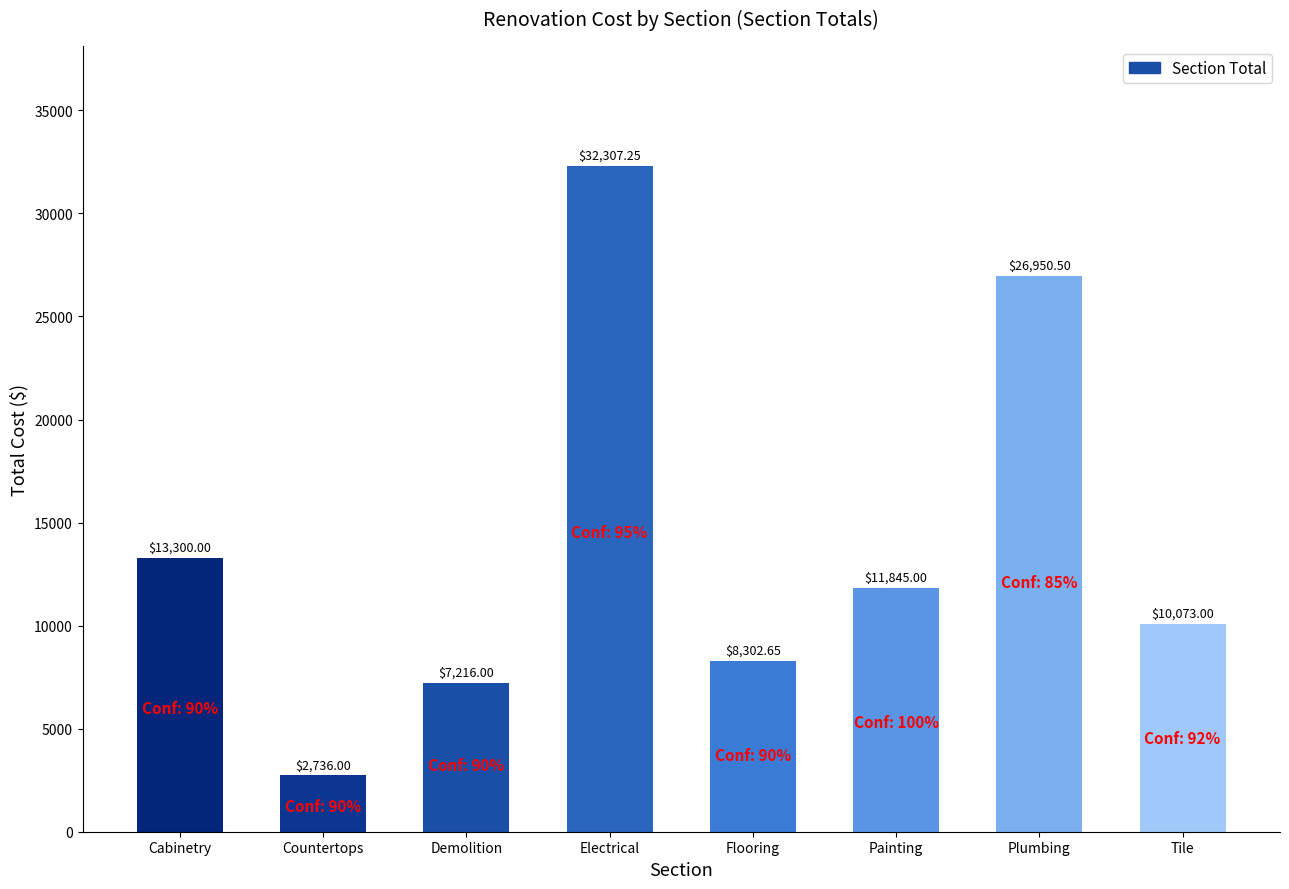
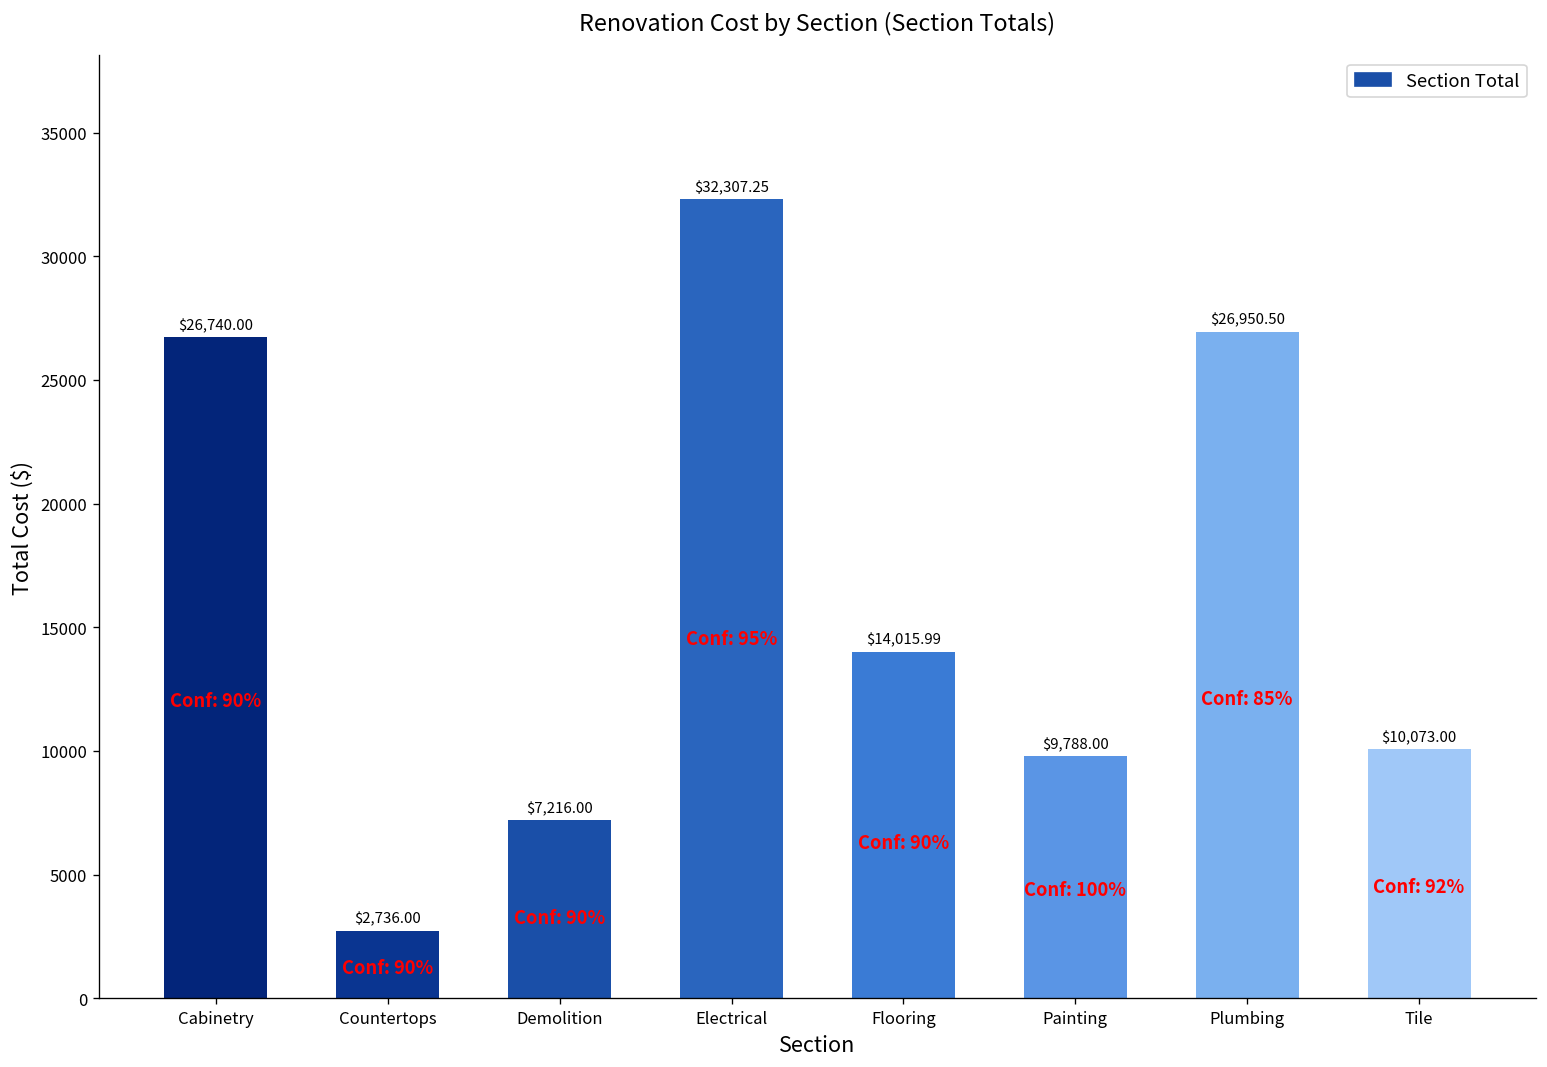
Cabinetry: $13,300.00 -> $26,740.00
Flooring: $8,302.65 -> $14,015.99
Painting: $11,845.00 -> $9,788.00
